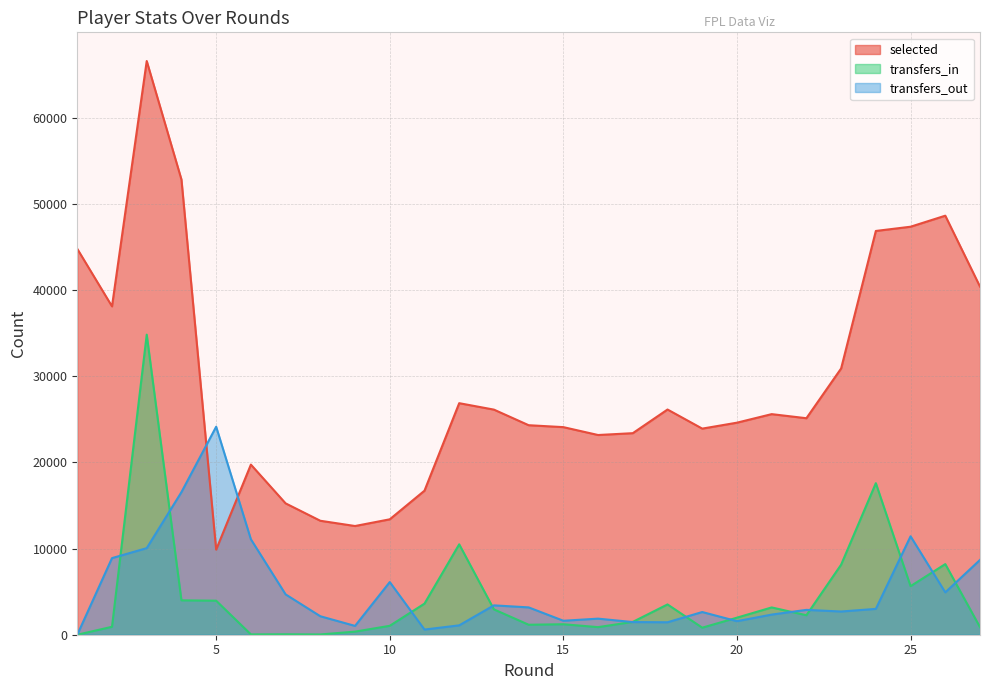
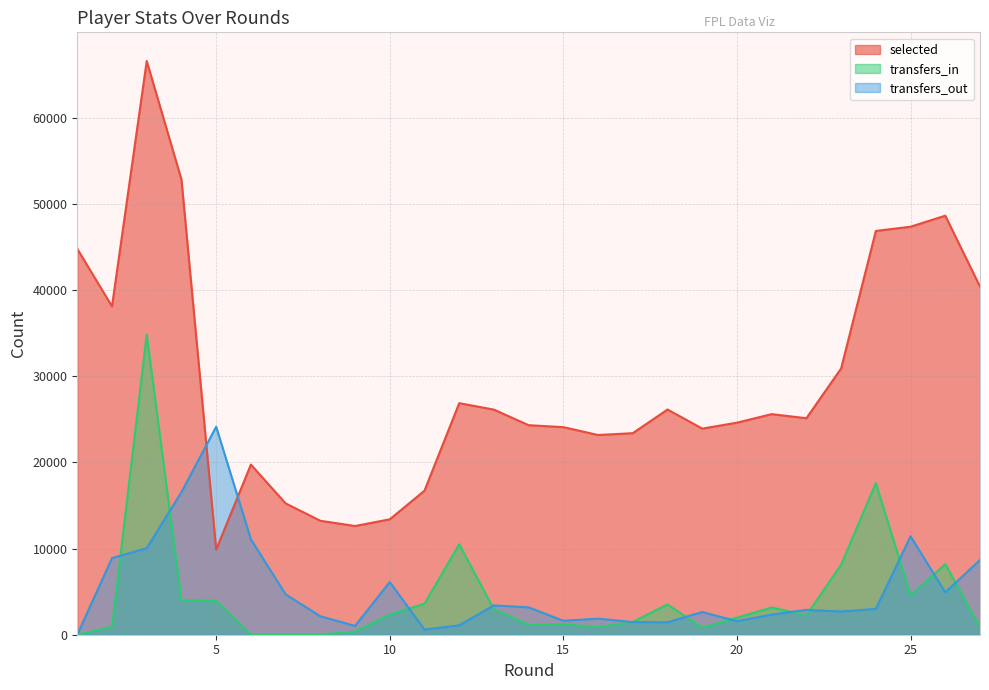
transfers_in, 10: 1000 -> 2000
transfers_in, 25: 6000 -> 5000
